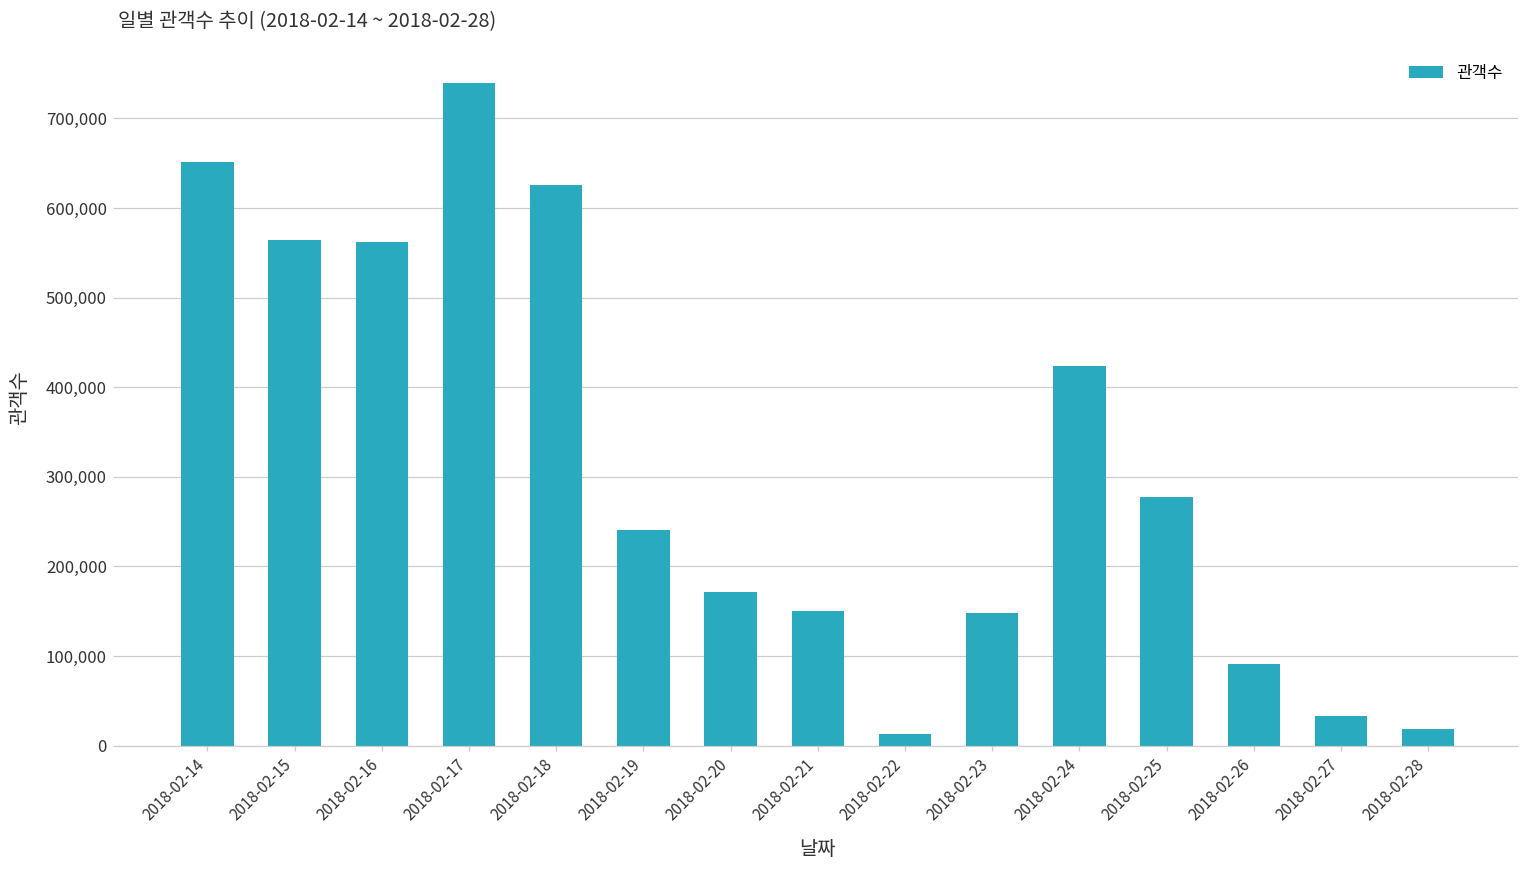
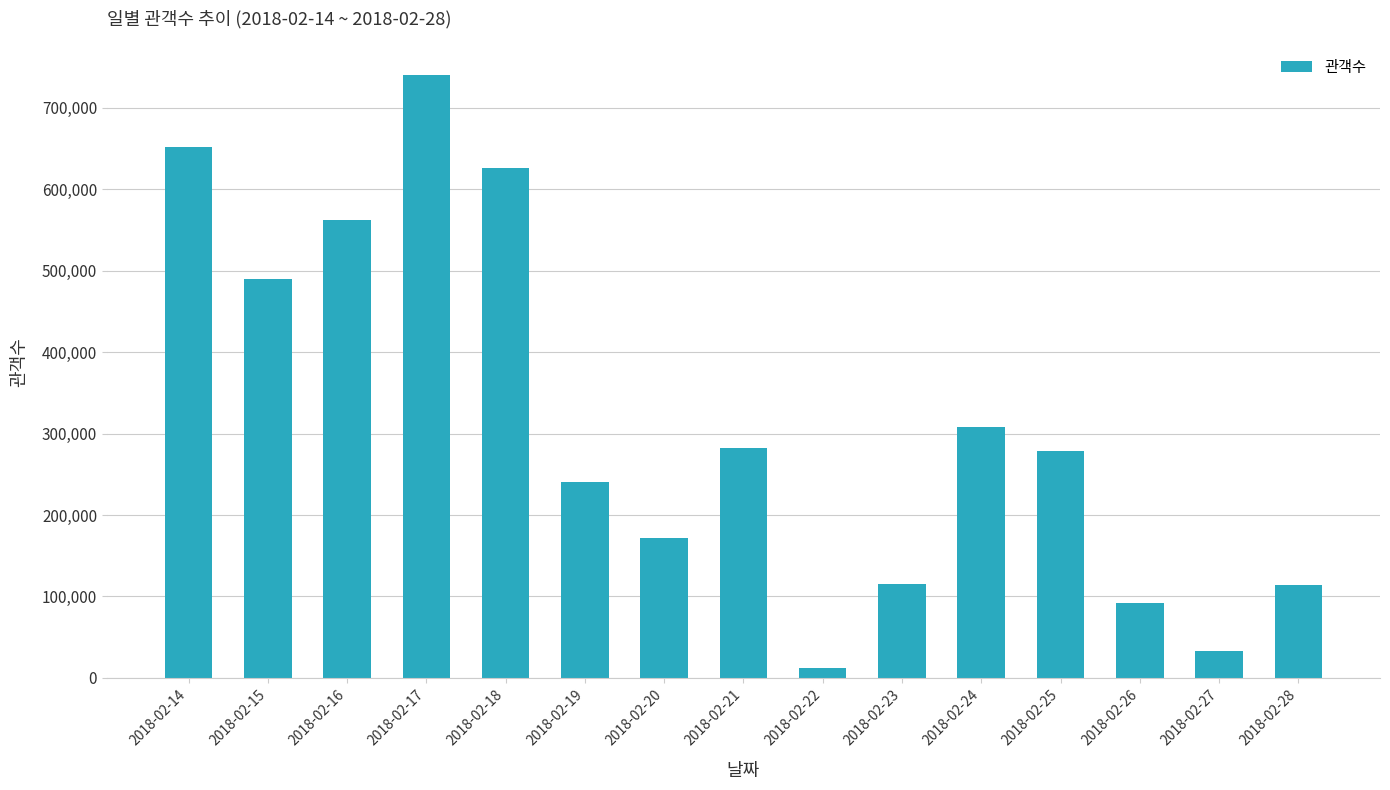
2018-02-15: 560,000 -> 490,000
2018-02-21: 150,000 -> 280,000
2018-02-23: 150,000 -> 110,000
2018-02-24: 420,000 -> 310,000
2018-02-28: 20,000 -> 110,000
